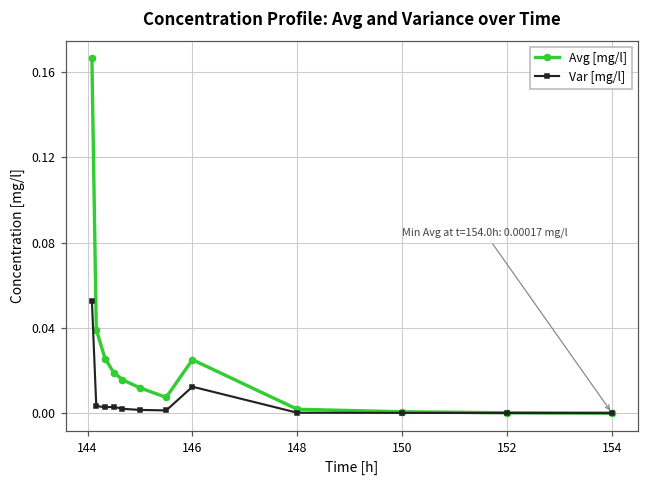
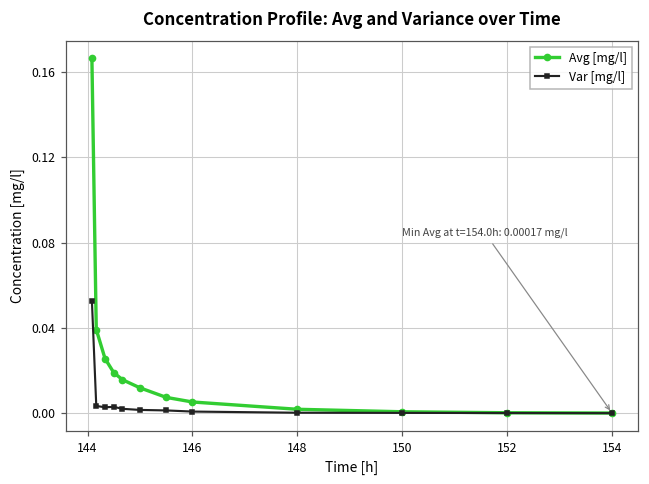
Avg [mg/l], 146: 0.025 -> 0.005
Var [mg/l], 146: 0.013 -> 0.001
